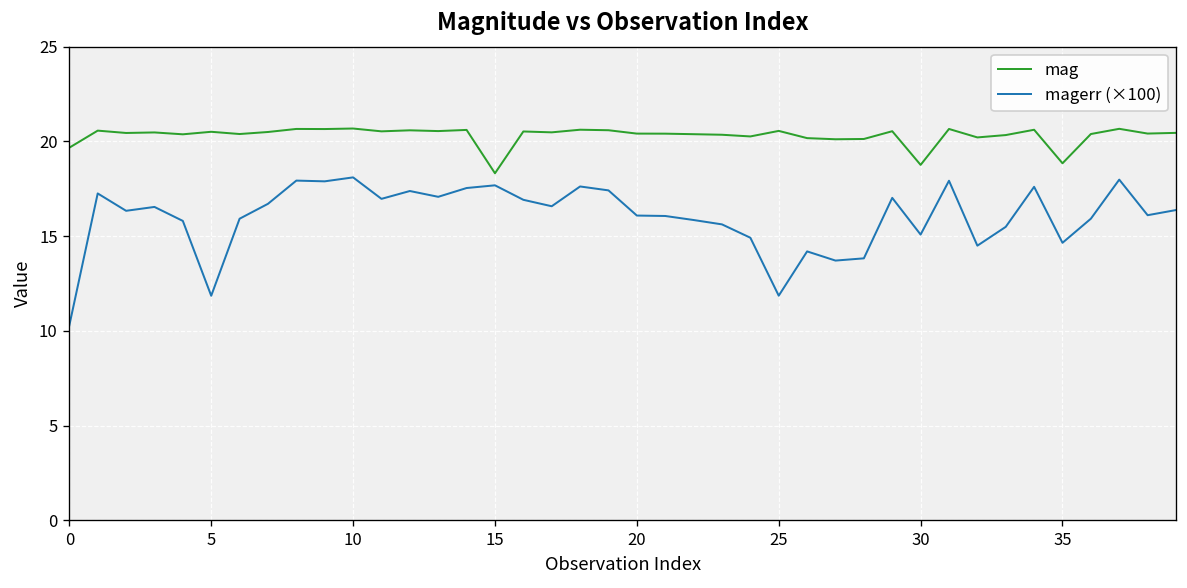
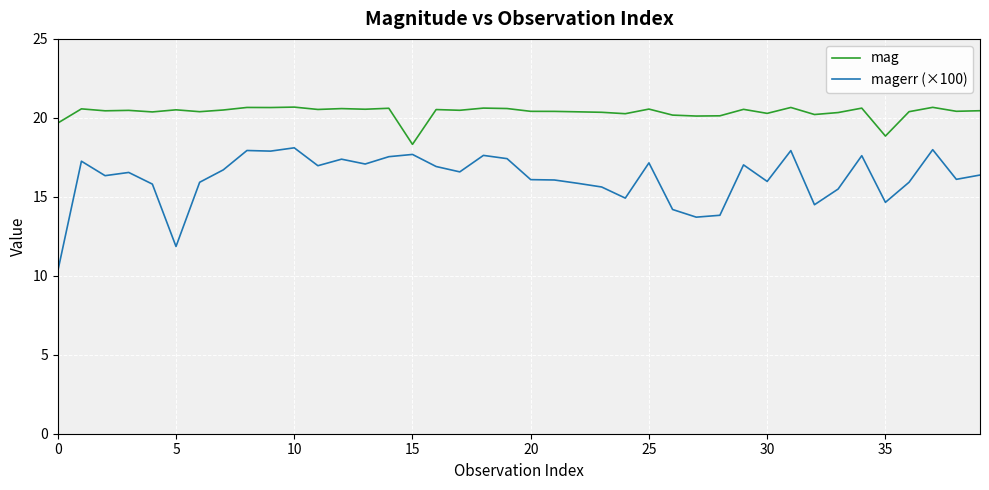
magerr (×100), 25: 11.9 -> 17.1
mag, 30: 18.8 -> 20.3
magerr (×100), 30: 15.1 -> 16.0
